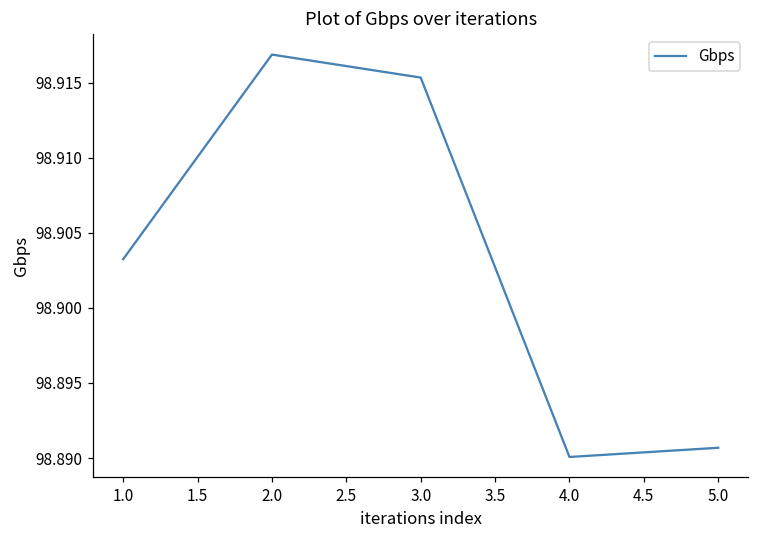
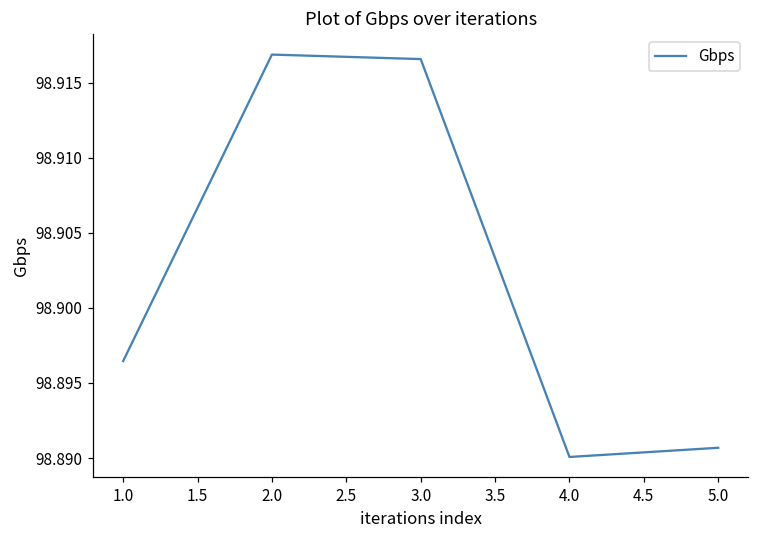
1.0: 98.9032 -> 98.8965
3.0: 98.9153 -> 98.9166
